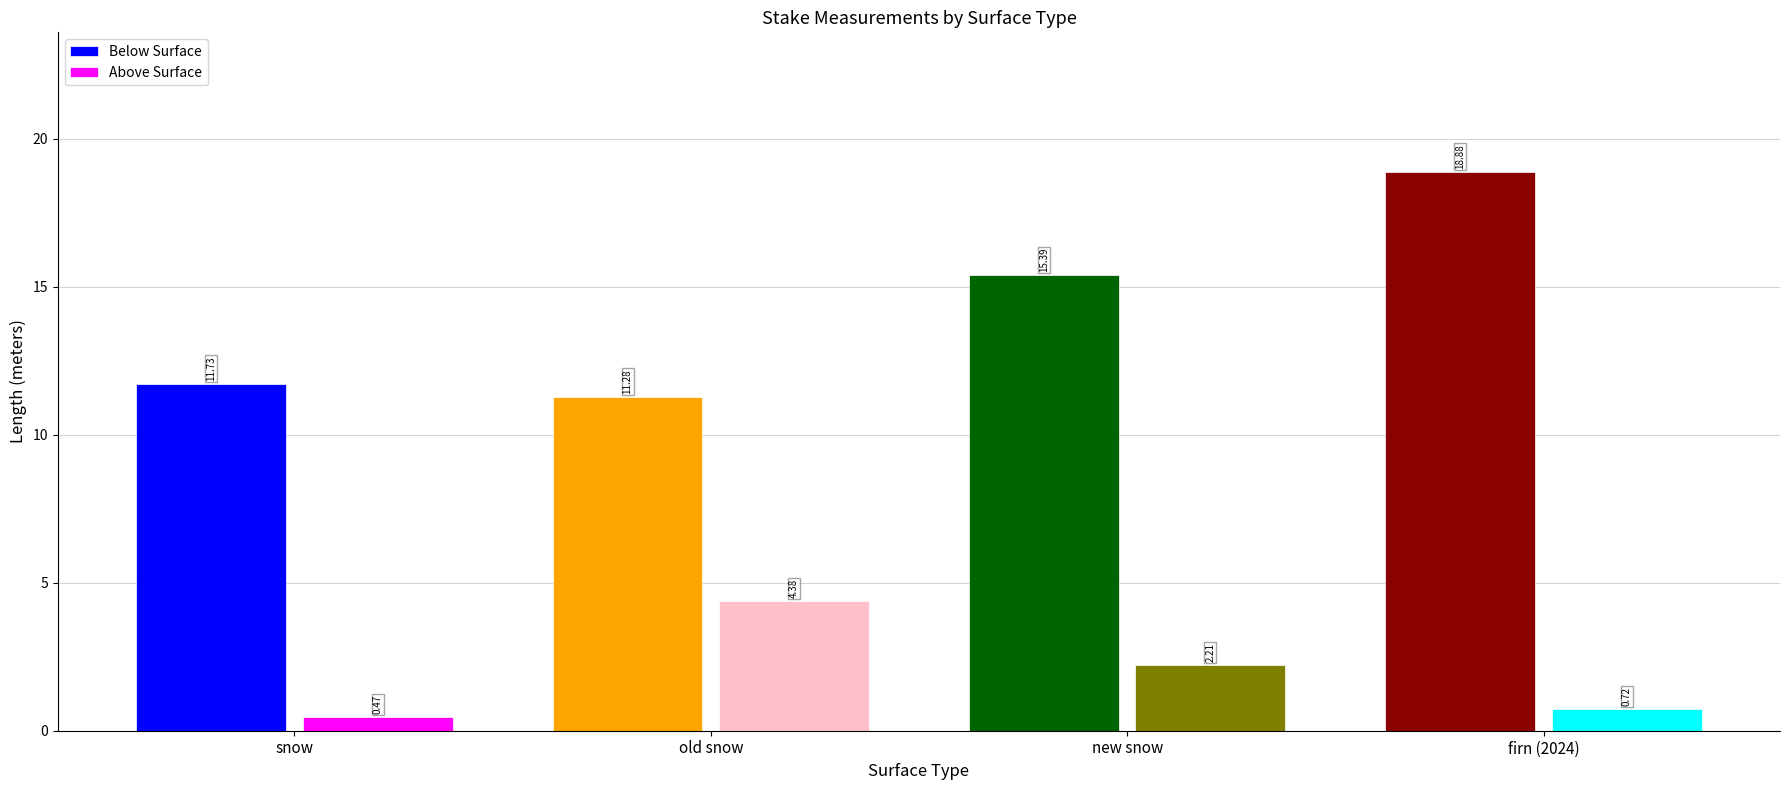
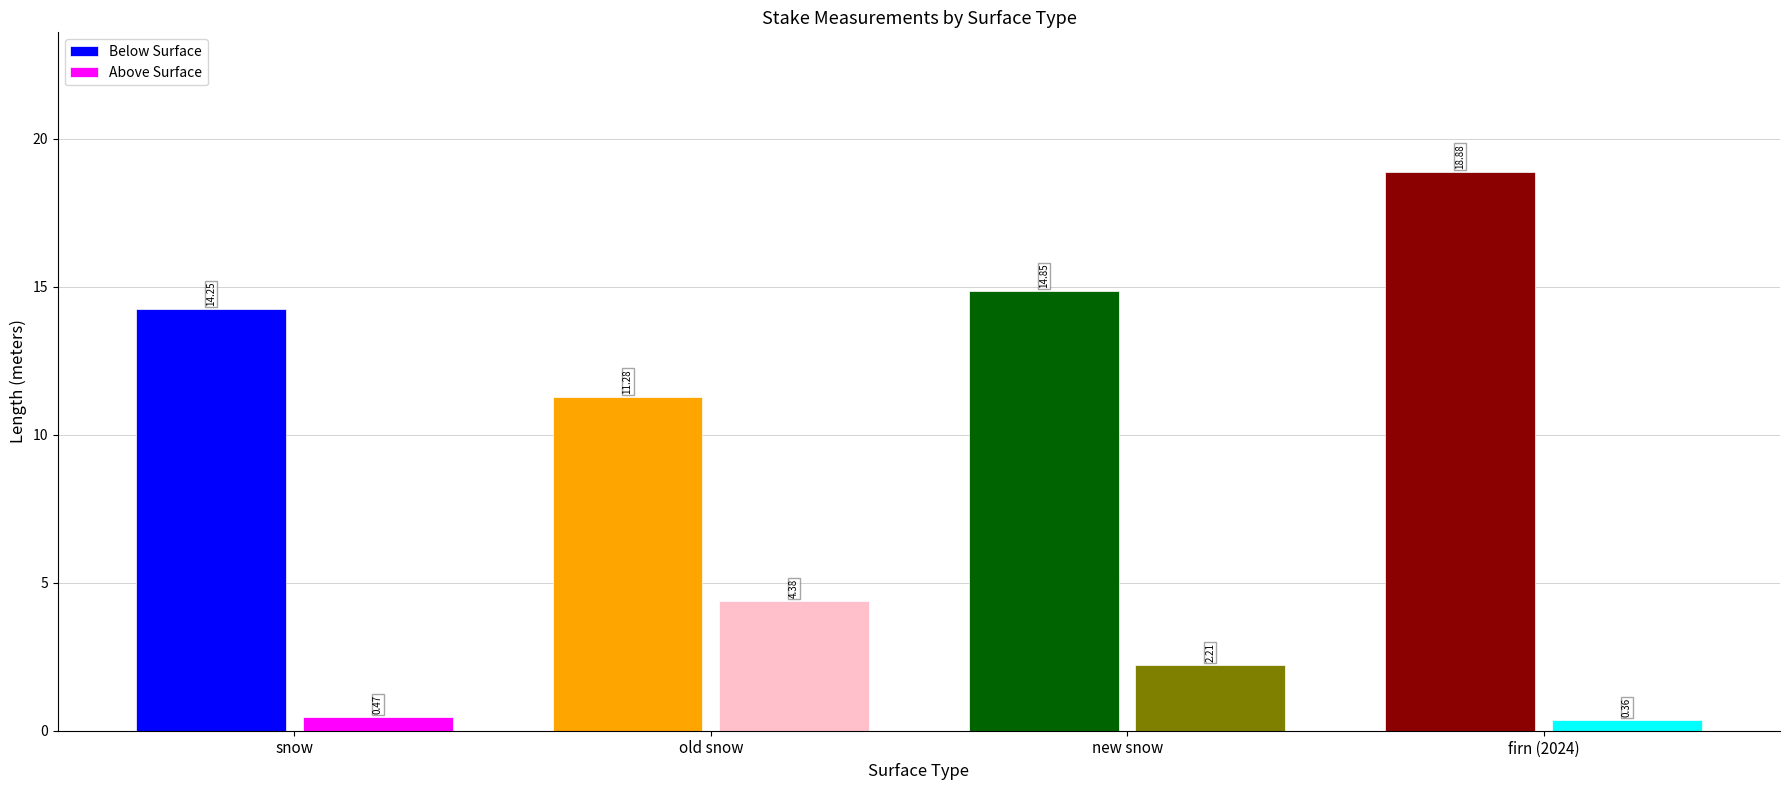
Below Surface, snow: 11.73 -> 14.25
Below Surface, new snow: 15.39 -> 14.85
Above Surface, firn (2024): 0.72 -> 0.36
